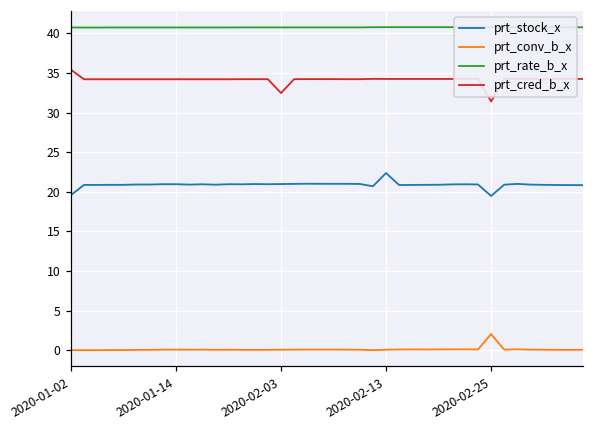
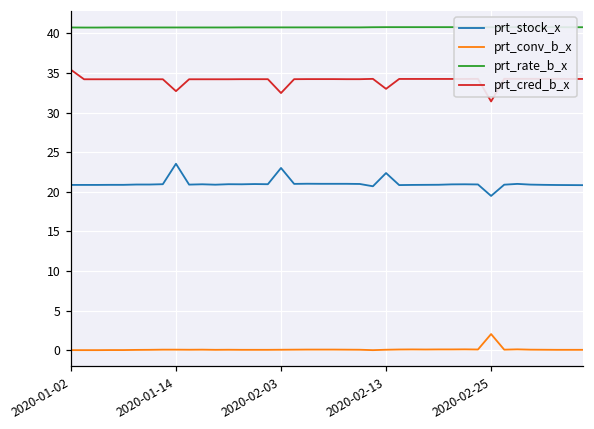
prt_stock_x, 2020-01-02: 20 -> 21
prt_stock_x, 2020-01-14: 21 -> 24
prt_cred_b_x, 2020-01-14: 34 -> 33
prt_stock_x, 2020-02-03: 21 -> 23
prt_cred_b_x, 2020-02-13: 34 -> 33
